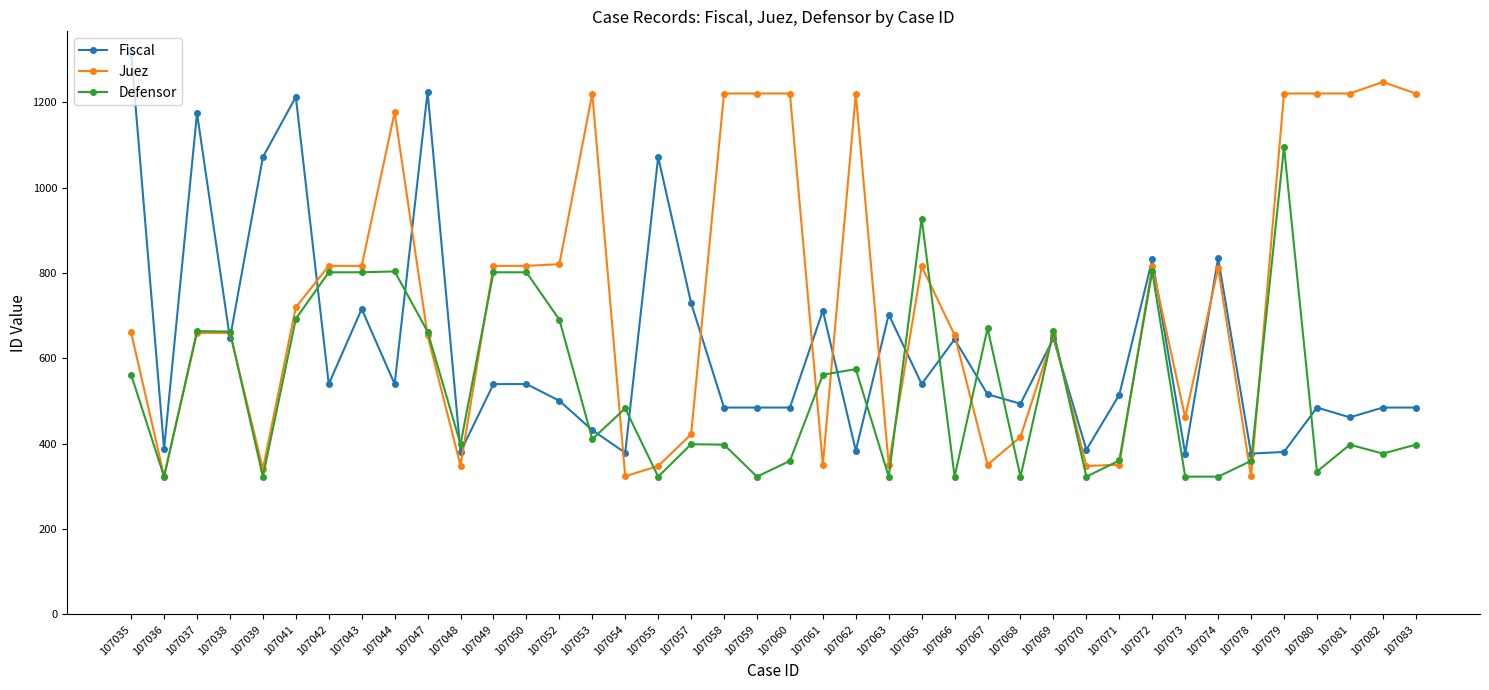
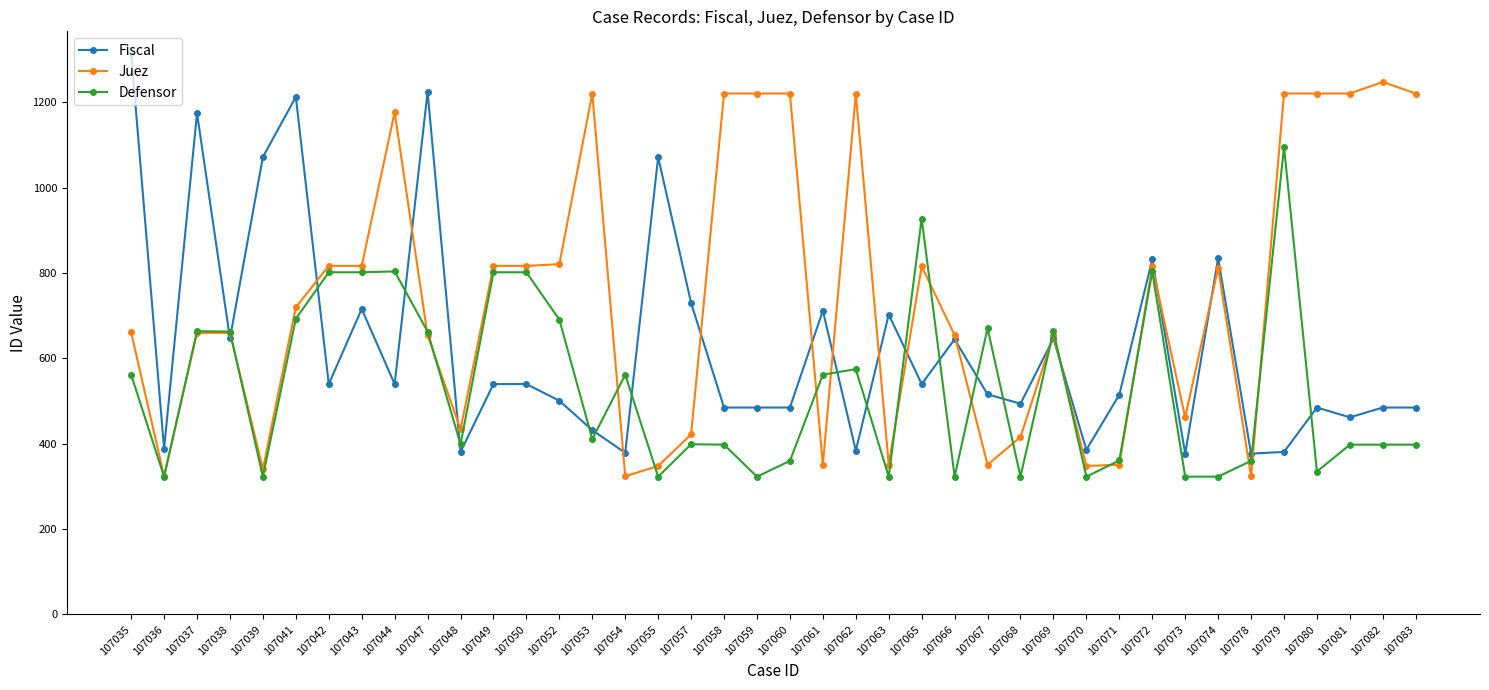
Juez, 107048: 350 -> 430
Defensor, 107054: 480 -> 560
Defensor, 107082: 380 -> 400
